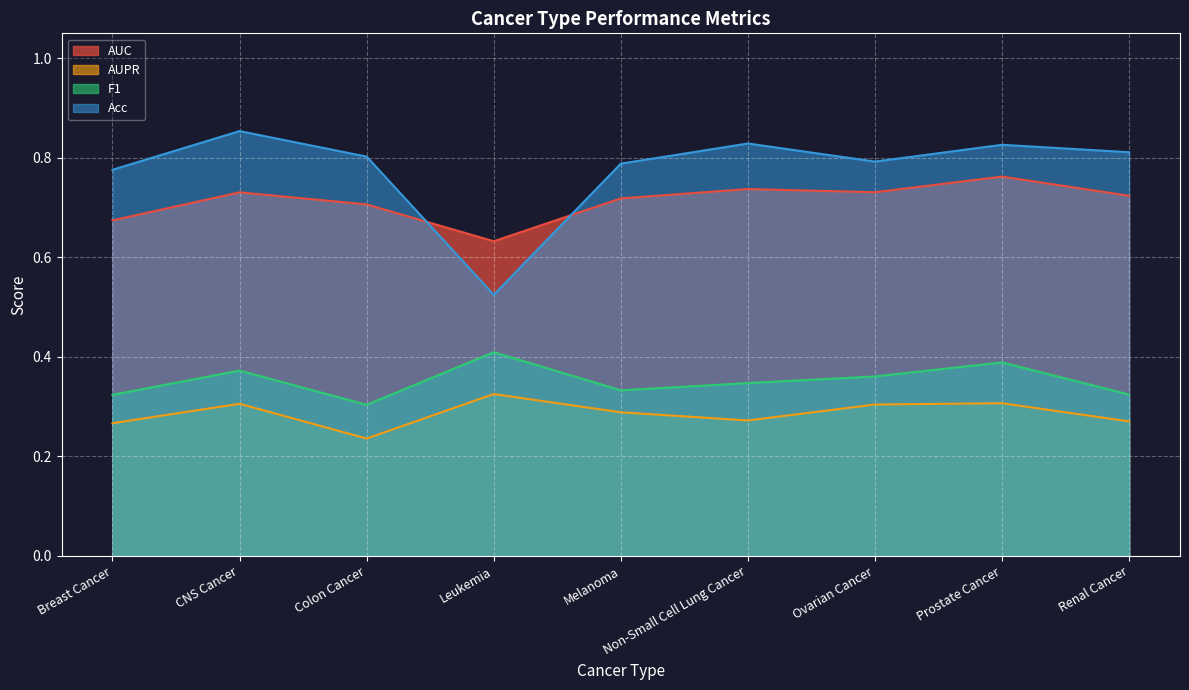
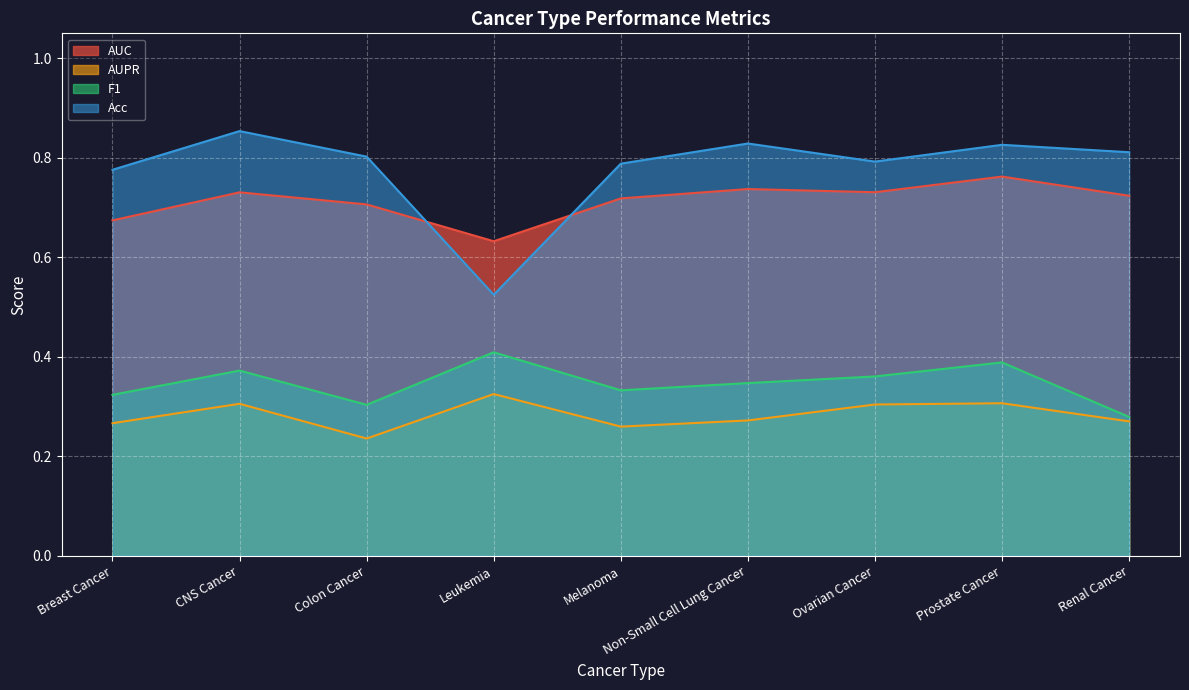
AUPR, Melanoma: 0.29 -> 0.26
F1, Renal Cancer: 0.32 -> 0.28
